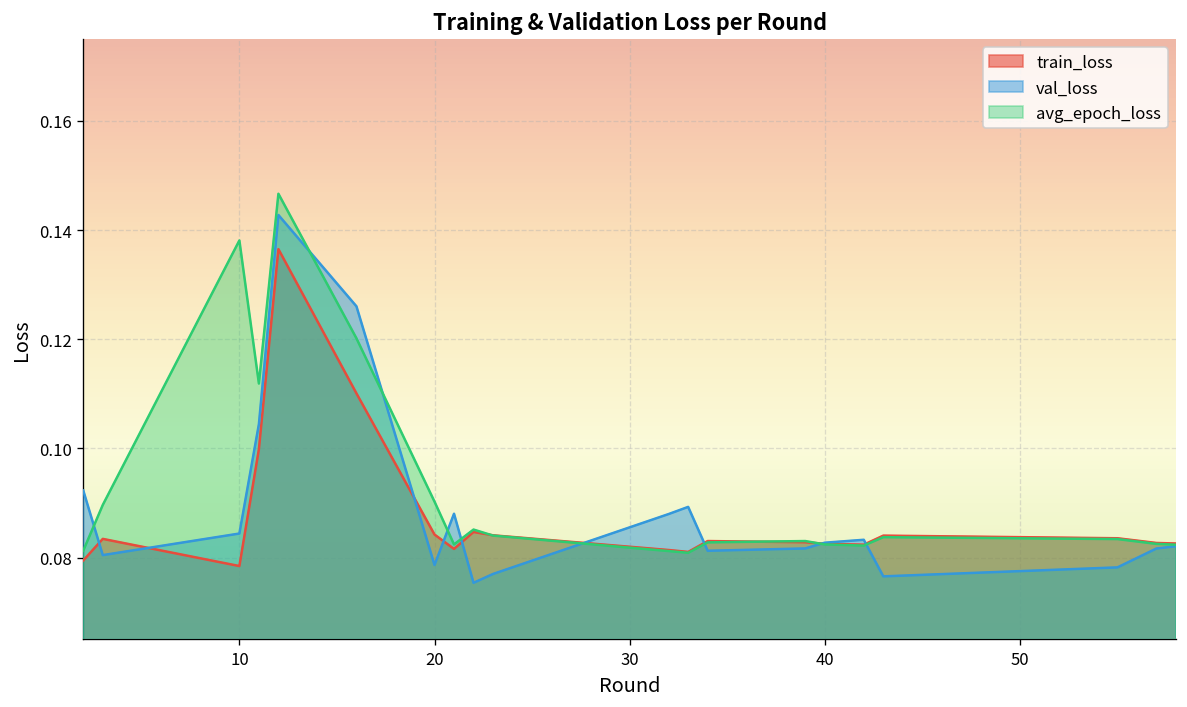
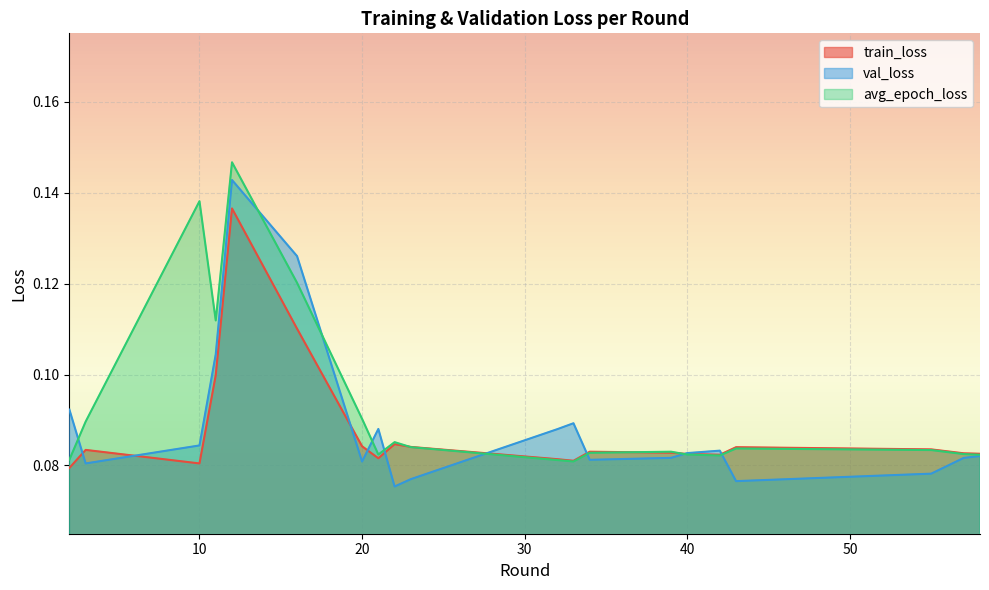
train_loss, 10: 0.078 -> 0.080
val_loss, 20: 0.079 -> 0.081
